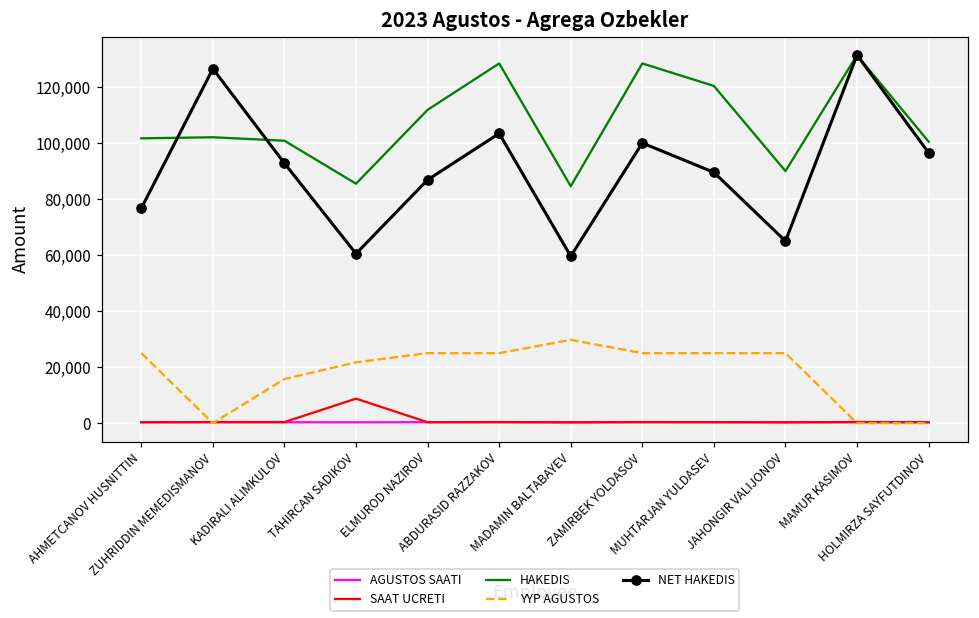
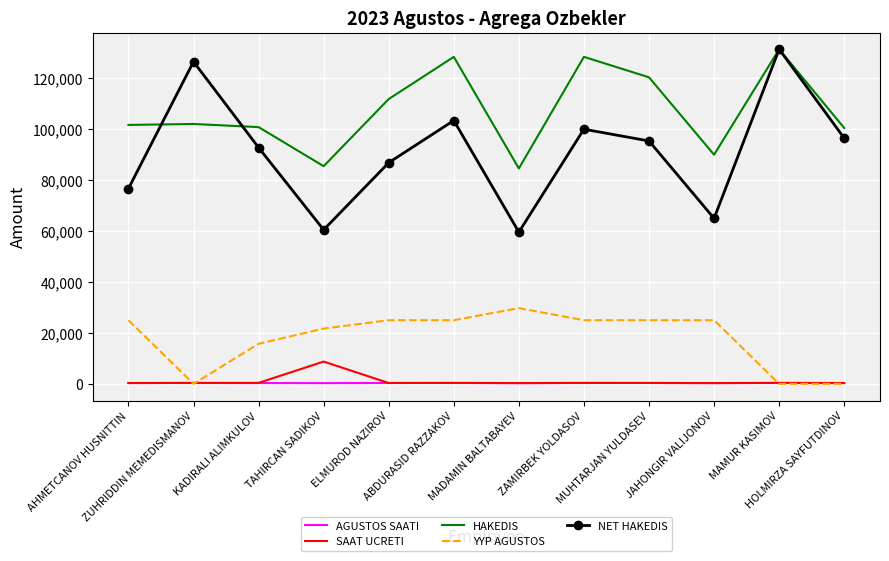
NET HAKEDIS, MUHTARJAN YULDASEV: 90,000 -> 95,000
